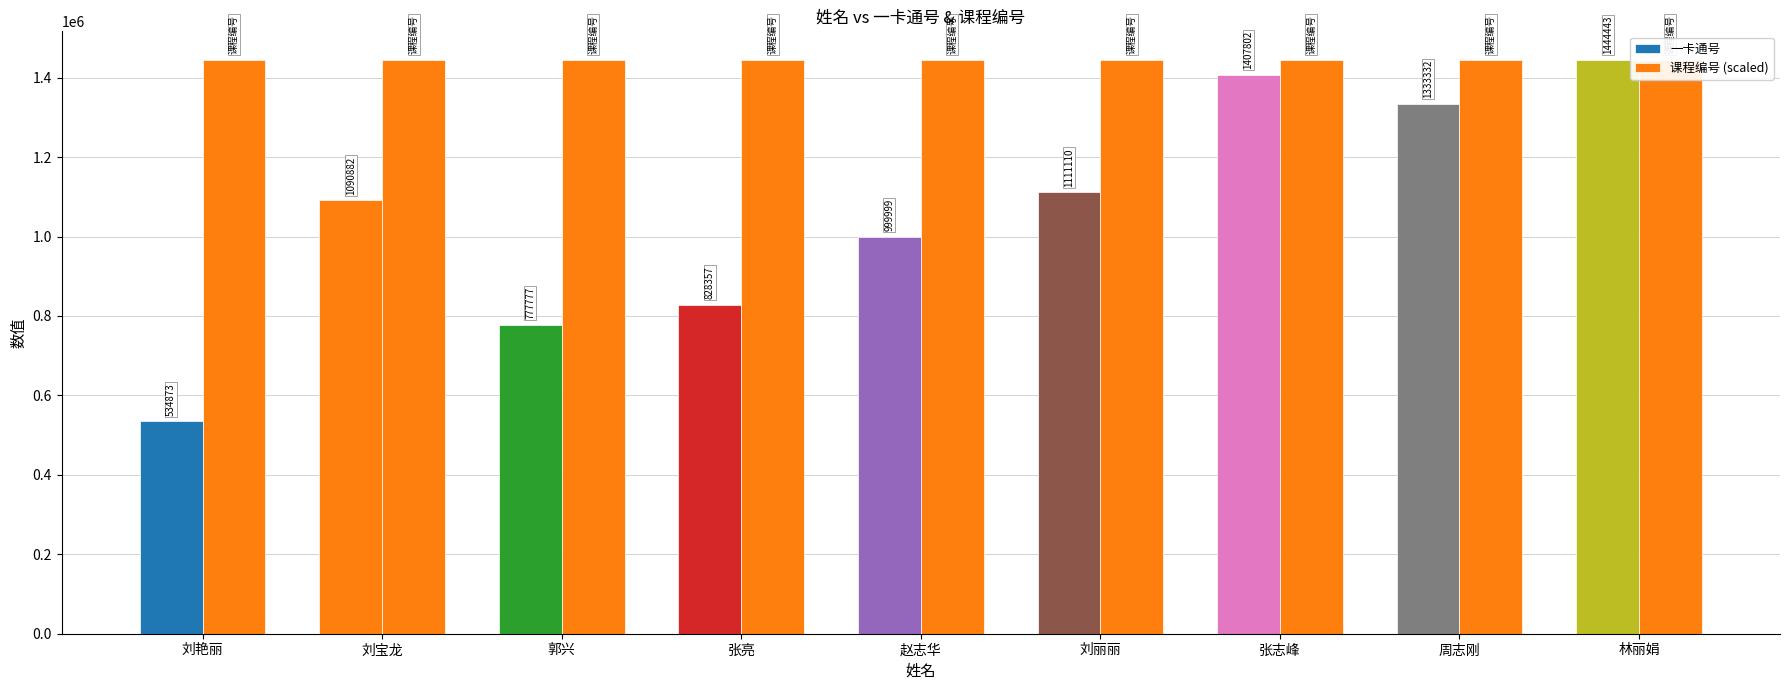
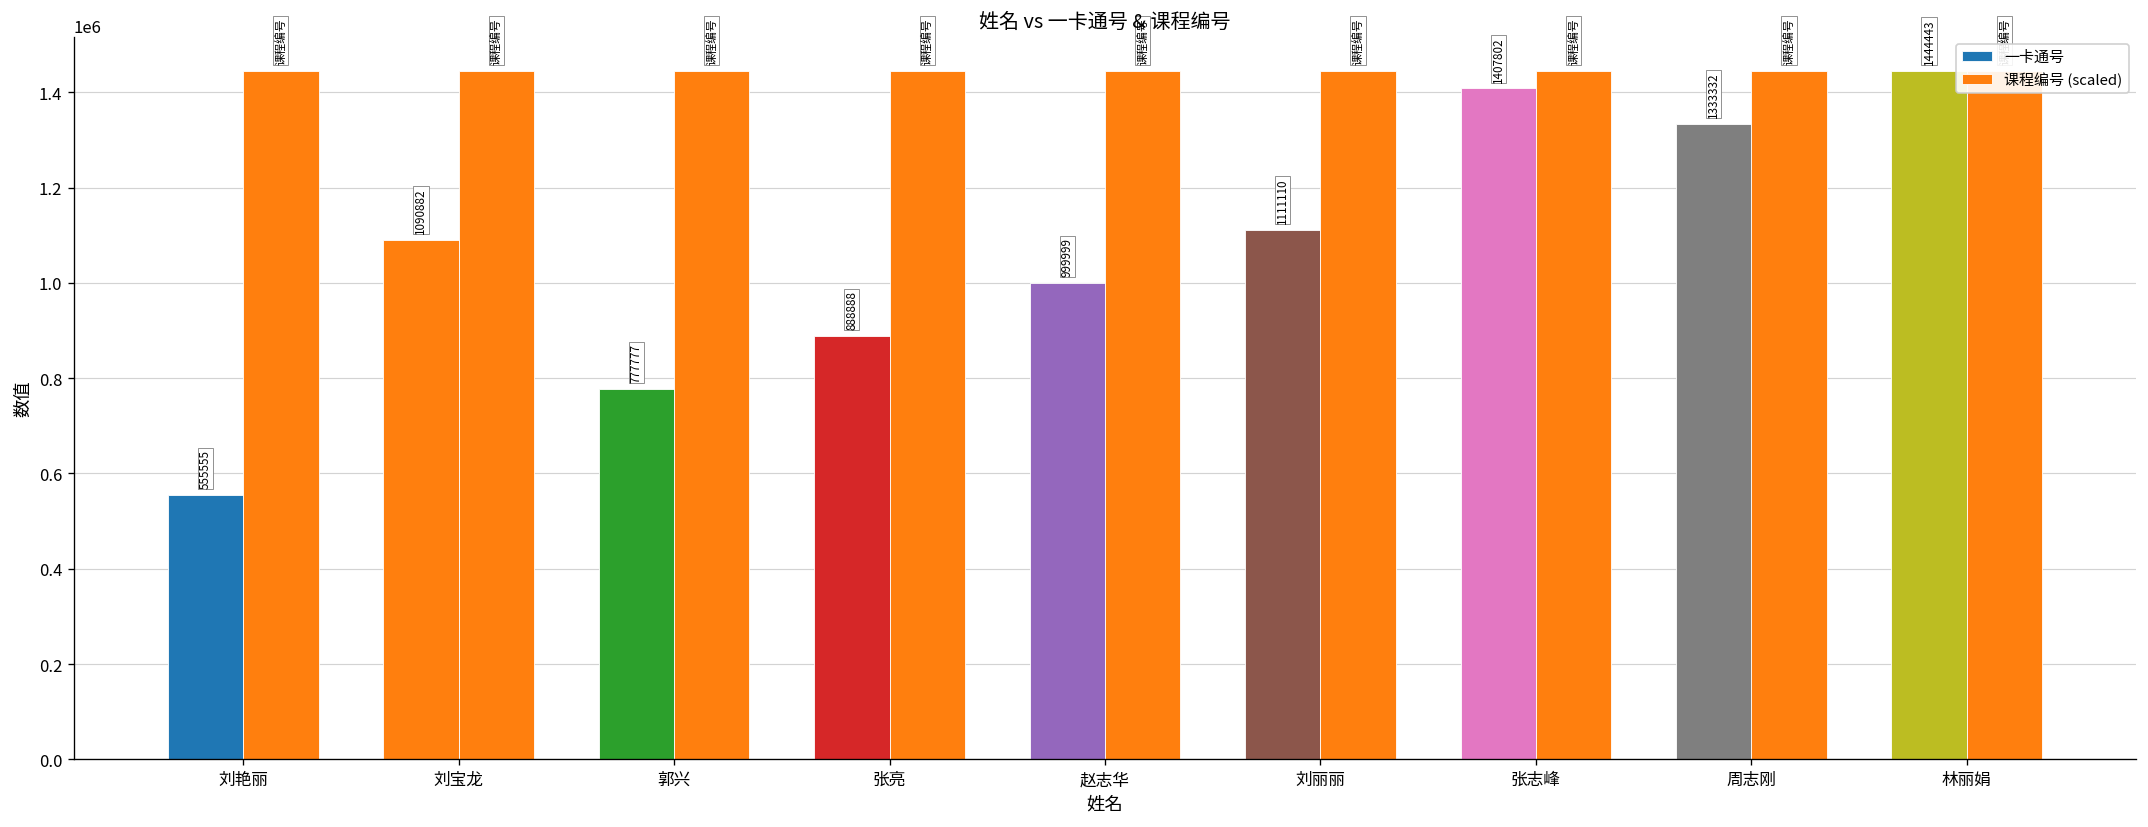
一卡通号, 刘艳丽: 534873 -> 555555
一卡通号, 张亮: 828357 -> 888888
